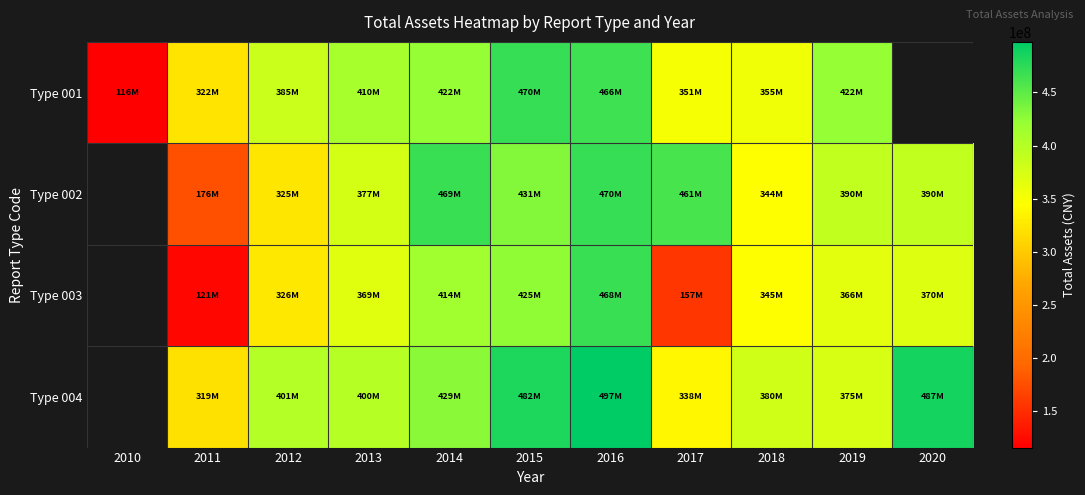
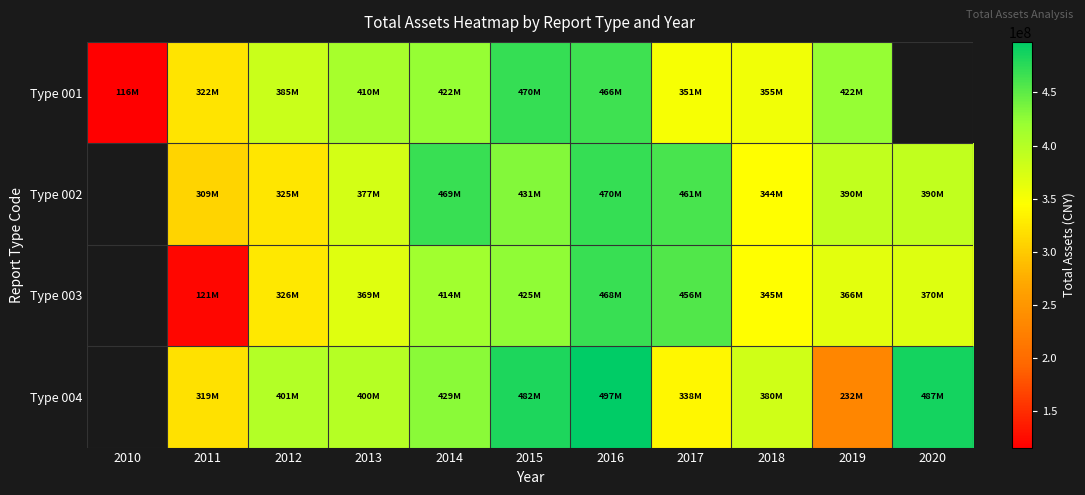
Type 002, 2011: 176M -> 309M
Type 003, 2017: 157M -> 456M
Type 004, 2019: 375M -> 232M
